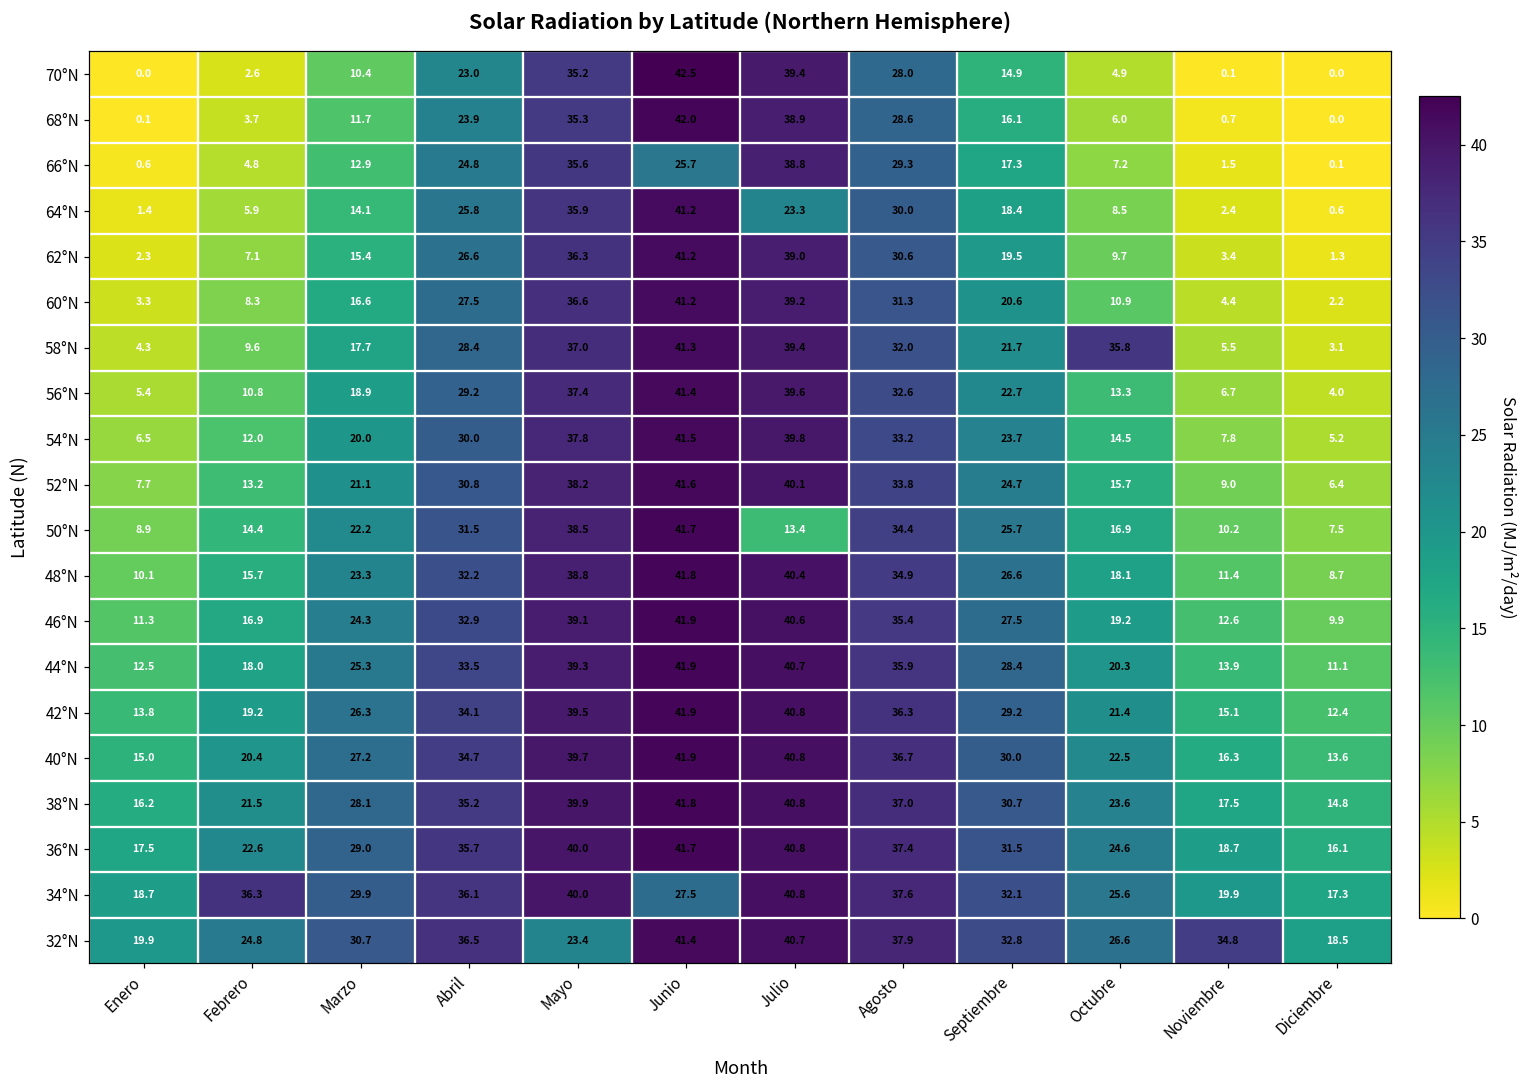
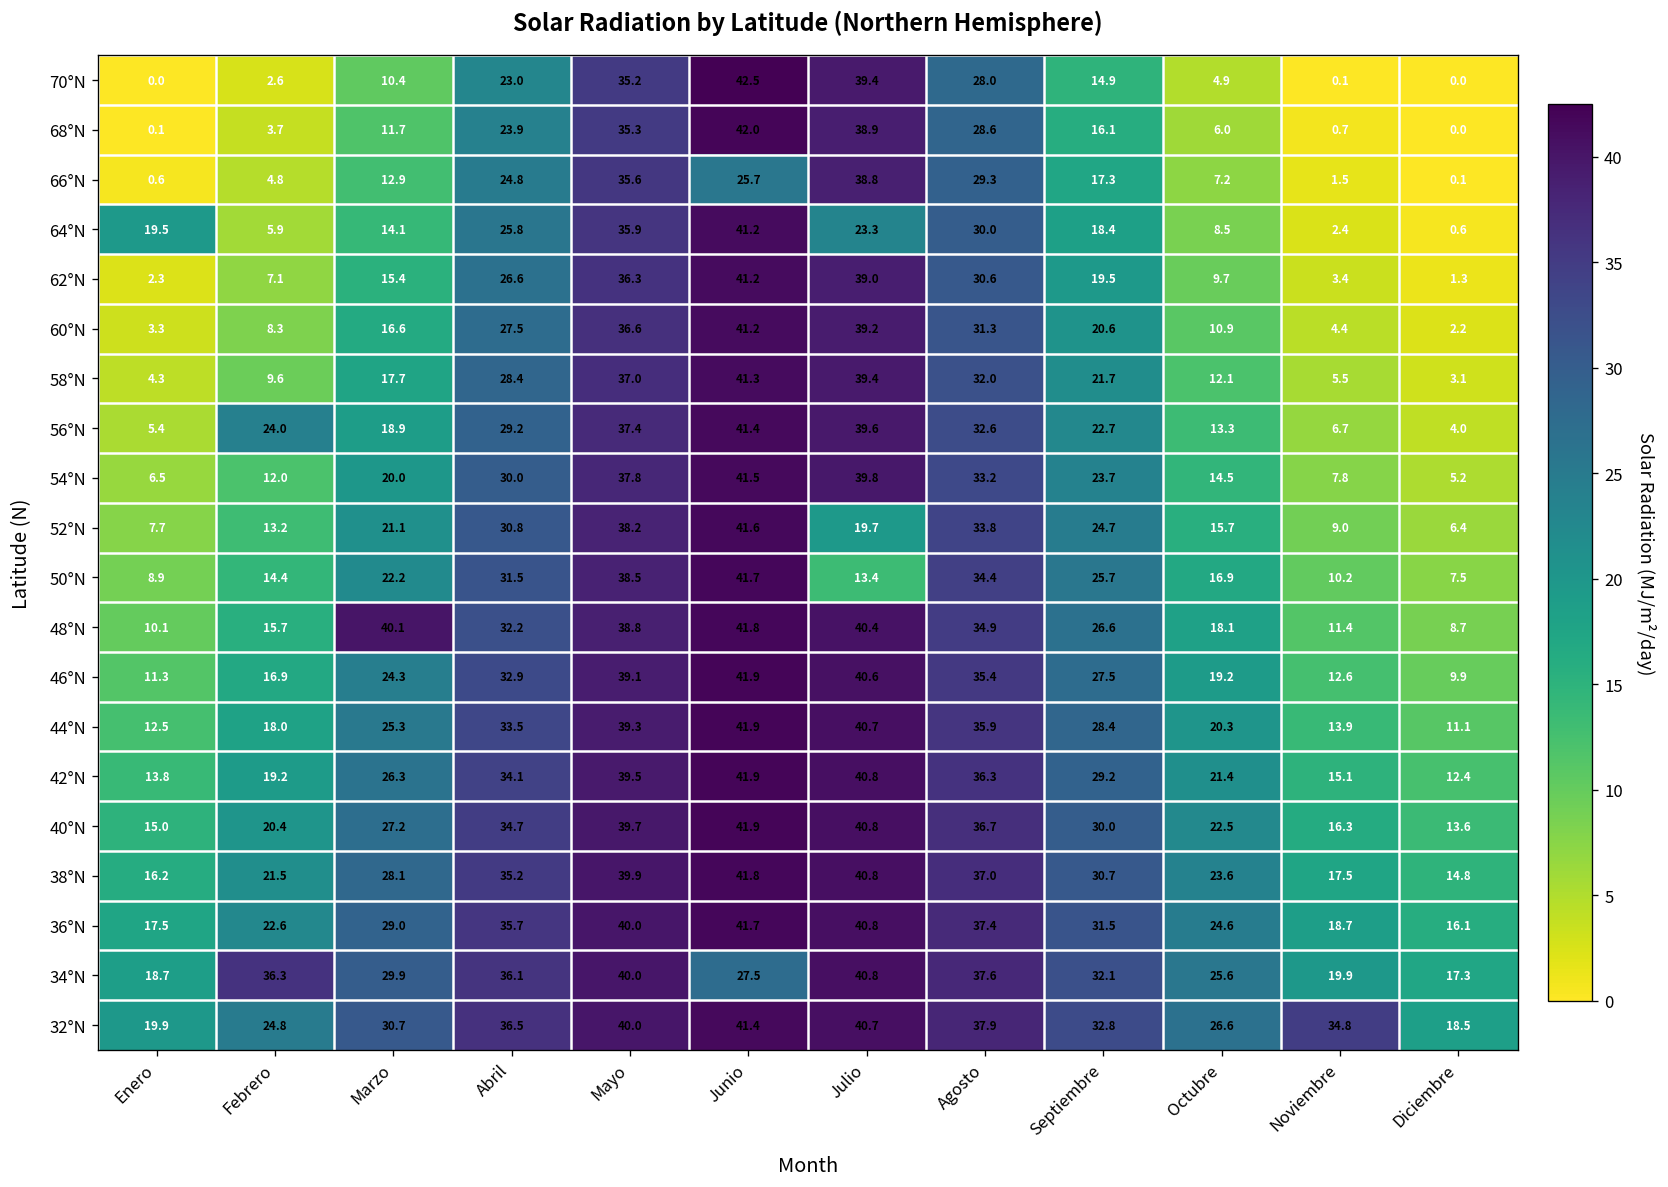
64°N, Enero: 1.4 -> 19.5
58°N, Octubre: 35.8 -> 12.1
56°N, Febrero: 10.8 -> 24.0
52°N, Julio: 40.1 -> 19.7
48°N, Marzo: 23.3 -> 40.1
32°N, Mayo: 23.4 -> 40.0
